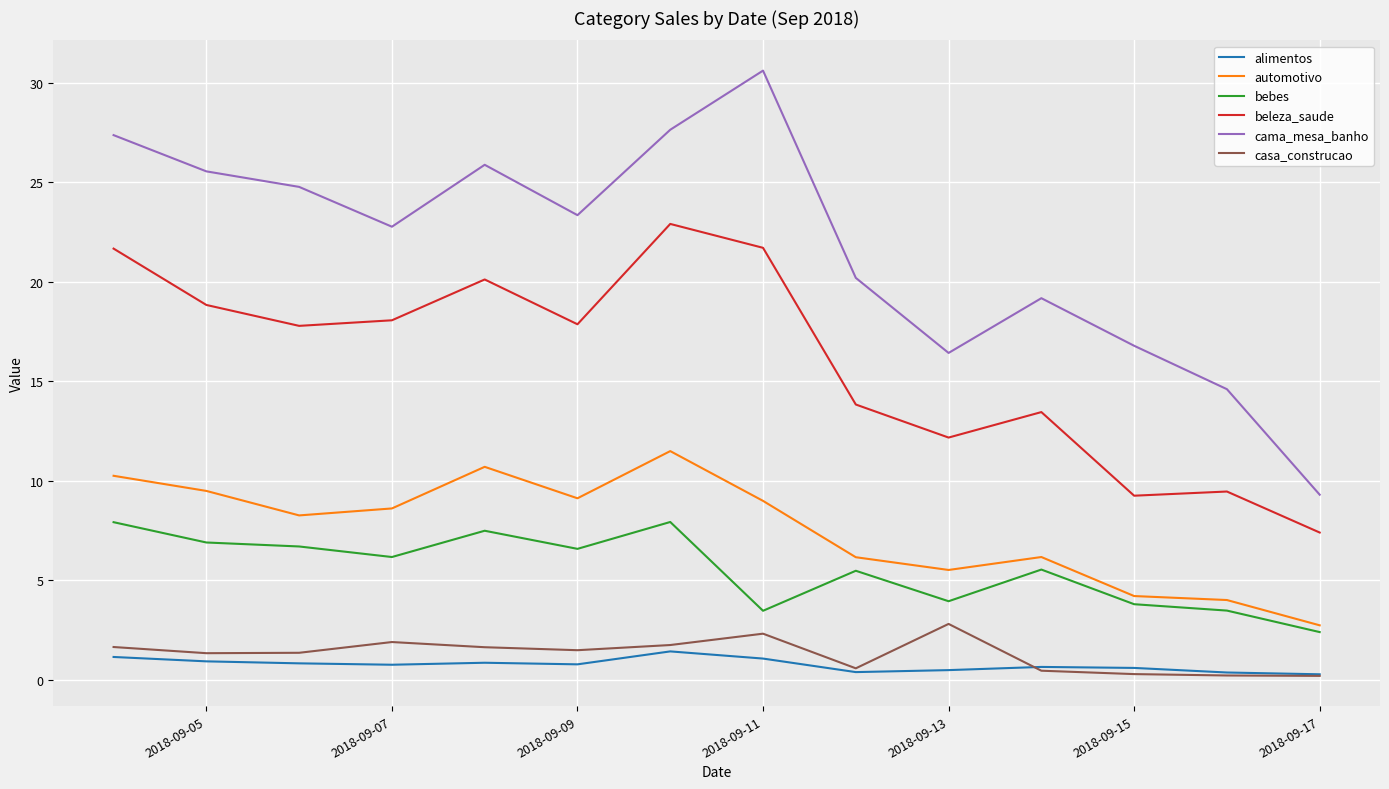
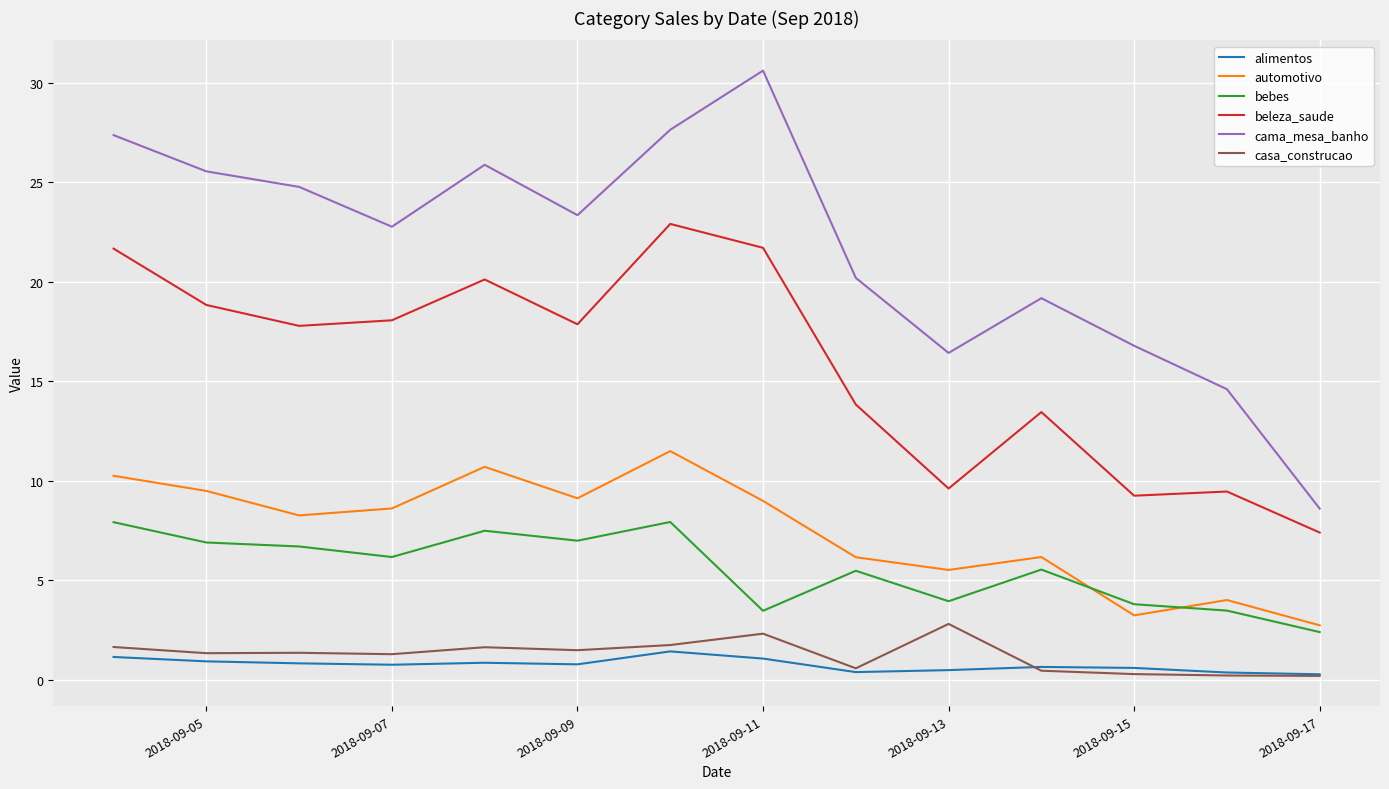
casa_construcao, 2018-09-07: 1.9 -> 1.3
bebes, 2018-09-09: 6.6 -> 7.0
beleza_saude, 2018-09-13: 12.2 -> 9.6
automotivo, 2018-09-15: 4.2 -> 3.2
cama_mesa_banho, 2018-09-17: 9.3 -> 8.6
